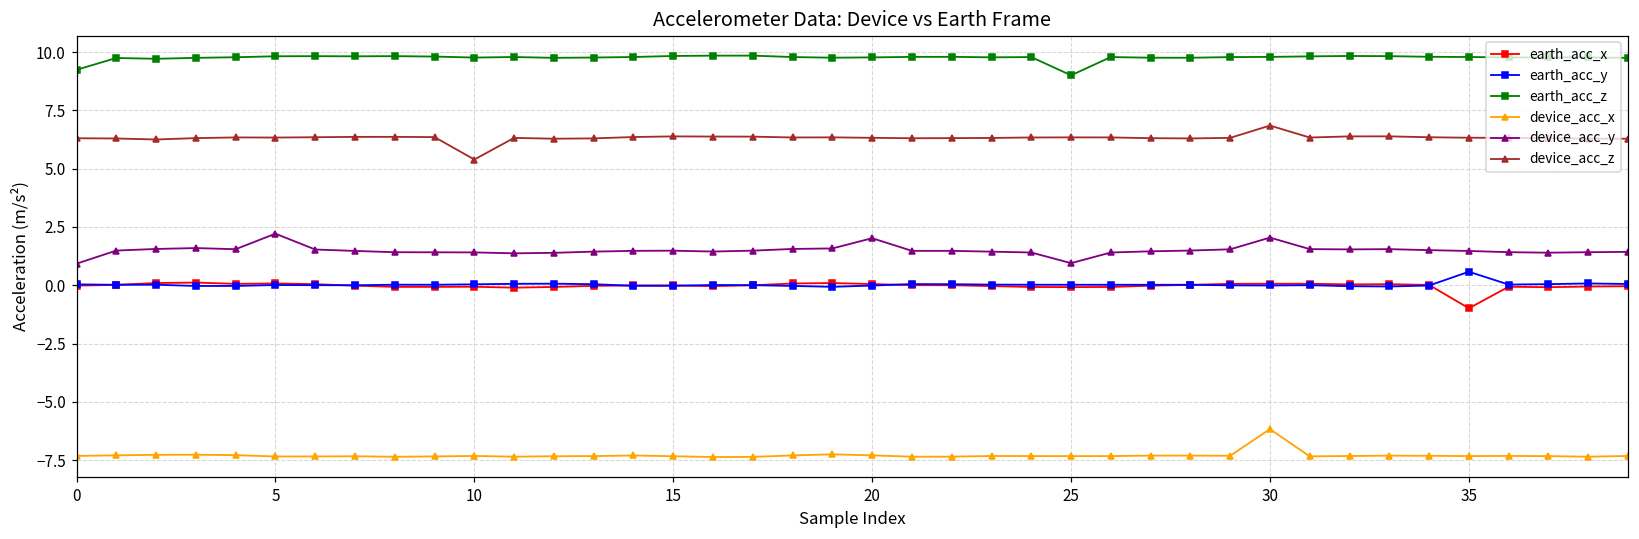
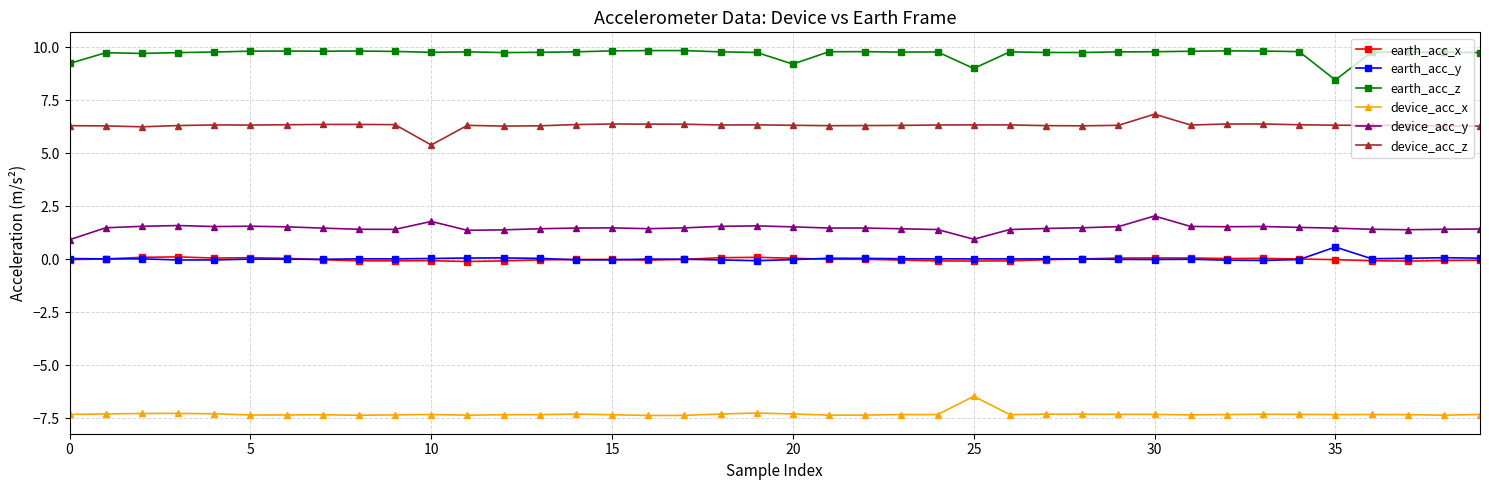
device_acc_y, 5: 2.2 -> 1.6
device_acc_y, 10: 1.4 -> 1.8
earth_acc_z, 20: 9.8 -> 9.2
device_acc_y, 20: 2.0 -> 1.5
device_acc_x, 25: -7.3 -> -6.5
device_acc_x, 30: -6.2 -> -7.3
earth_acc_x, 35: -1.0 -> 0.0
earth_acc_z, 35: 9.8 -> 8.5
